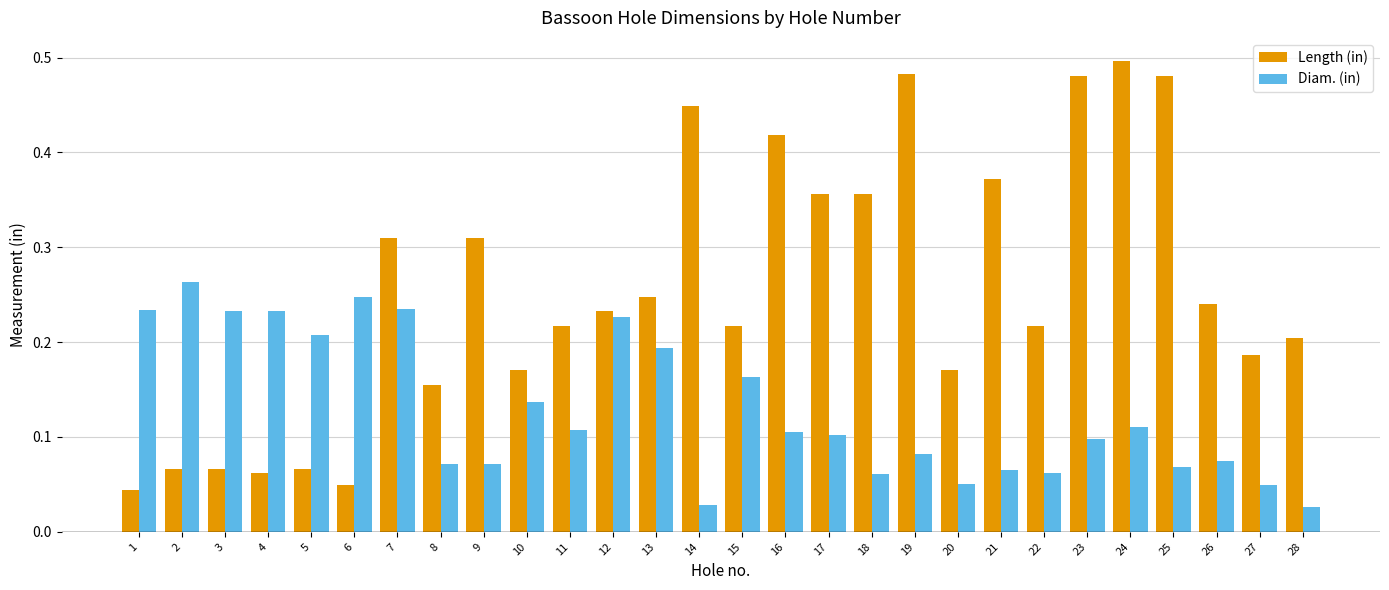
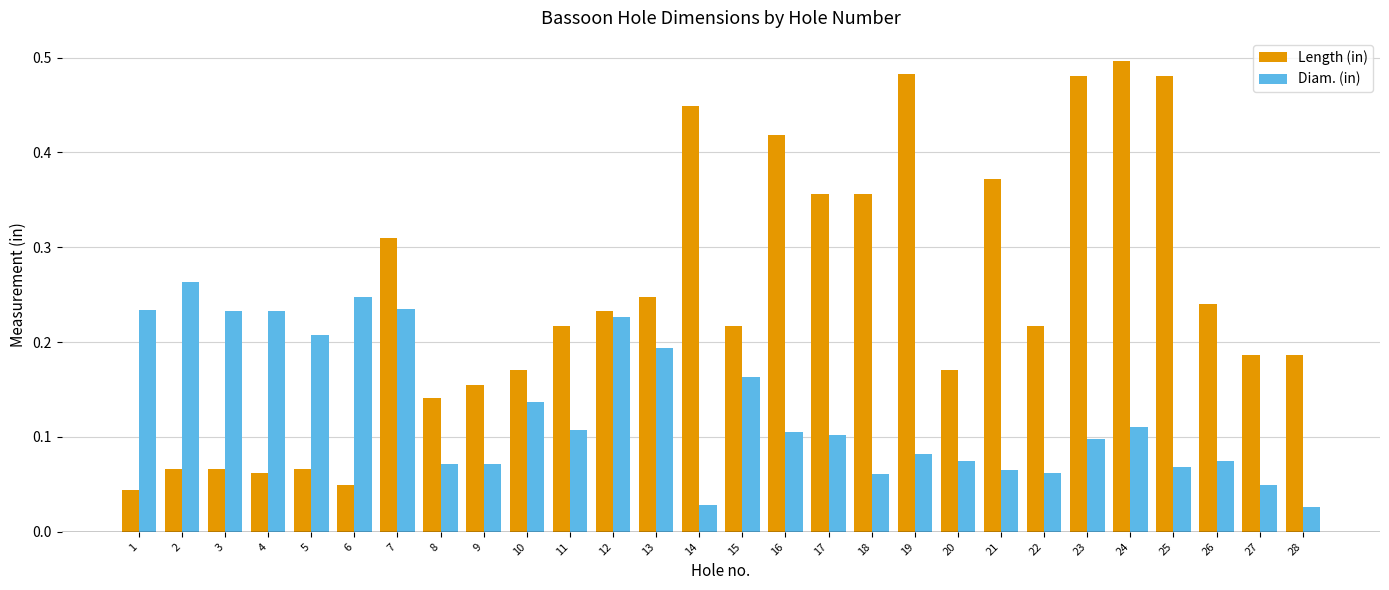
Length (in), 8: 0.16 -> 0.14
Length (in), 9: 0.31 -> 0.16
Diam. (in), 20: 0.05 -> 0.07
Length (in), 28: 0.20 -> 0.19
